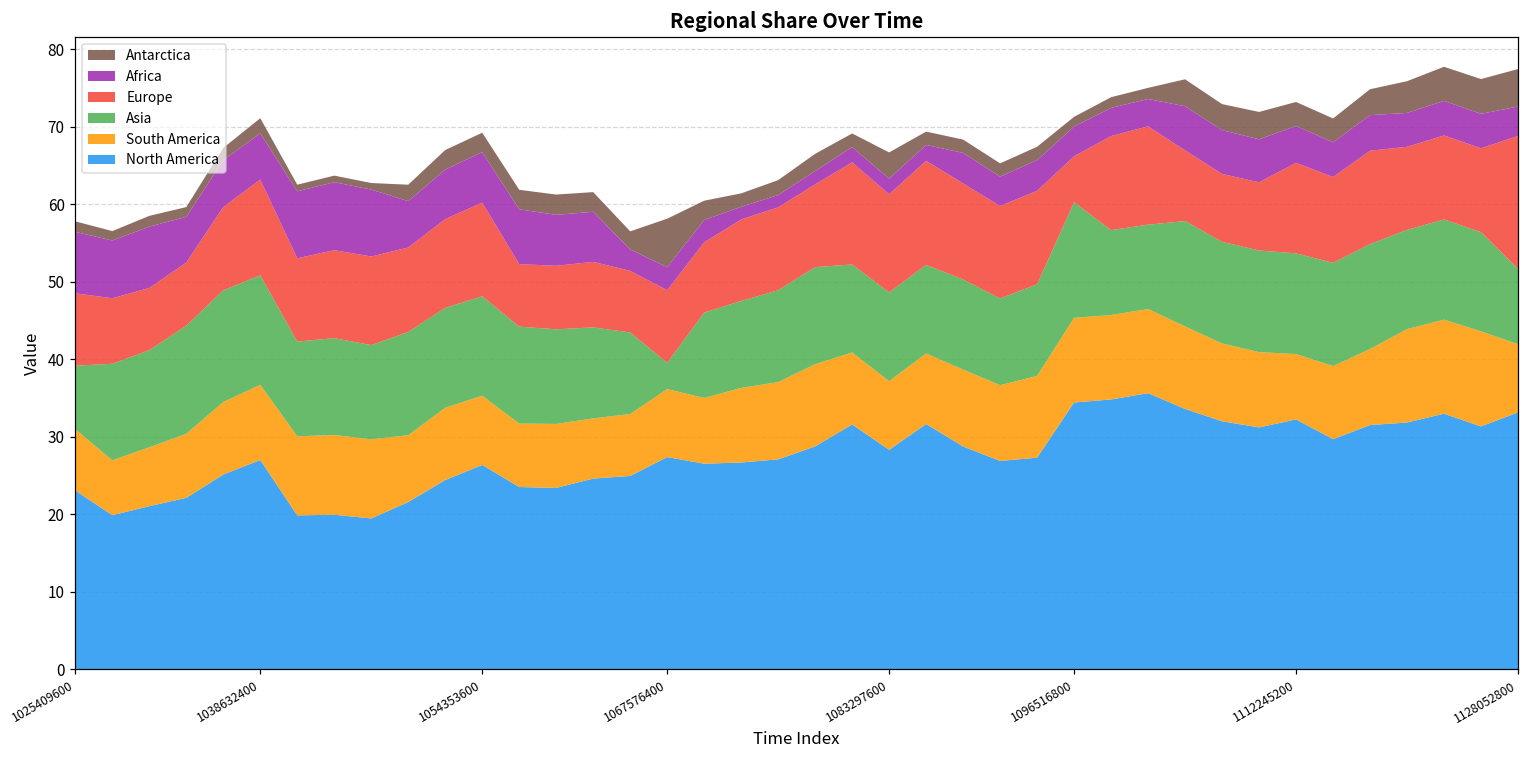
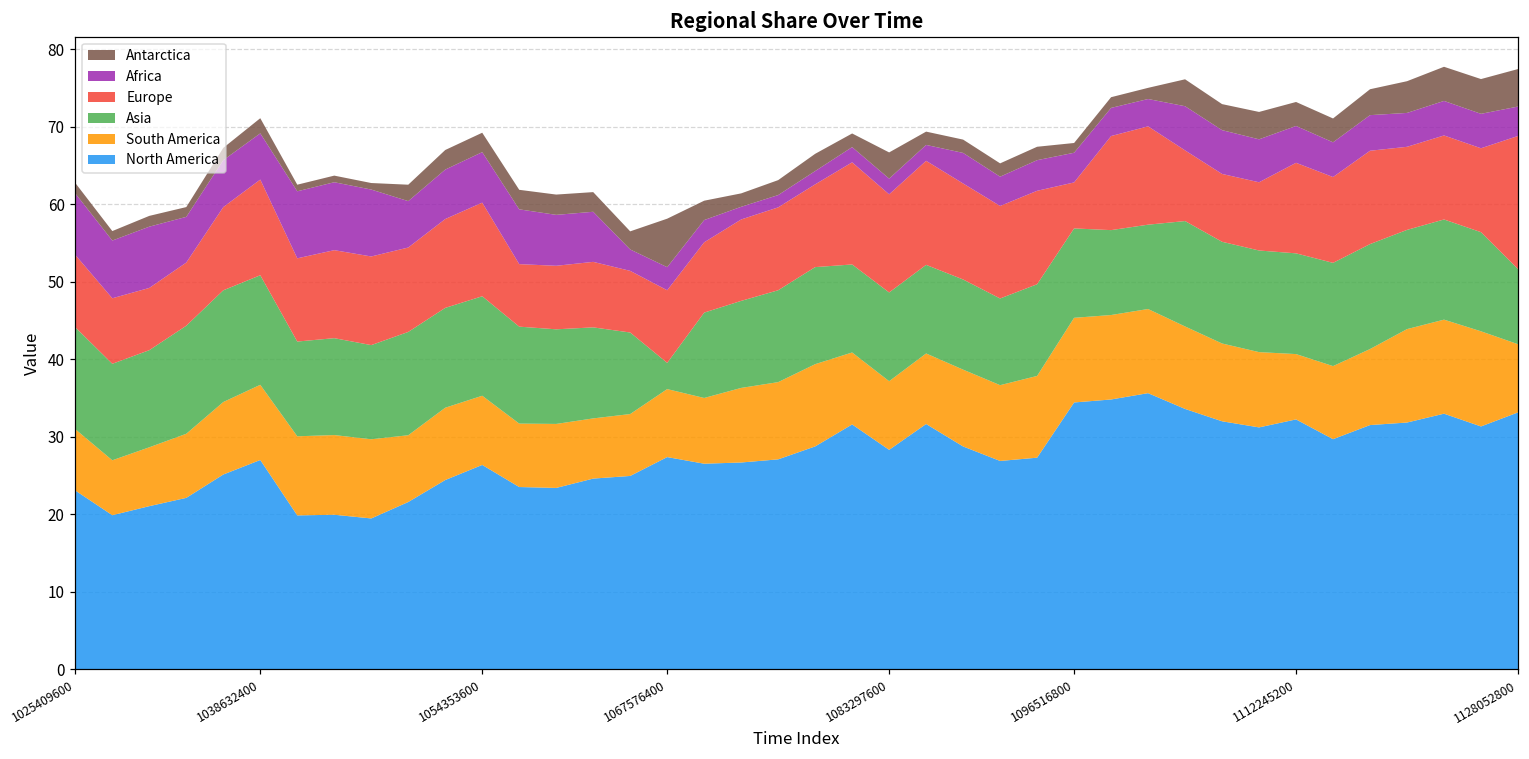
Asia, 1025409600: 8 -> 13
Asia, 1096516800: 15 -> 12
